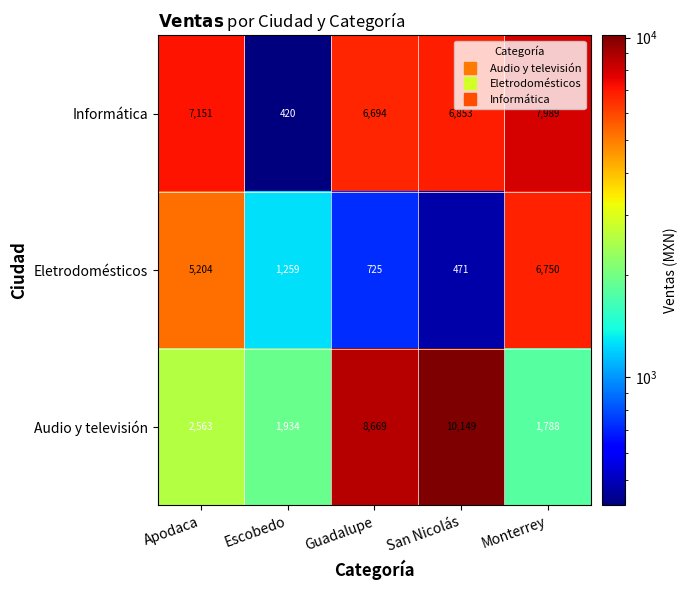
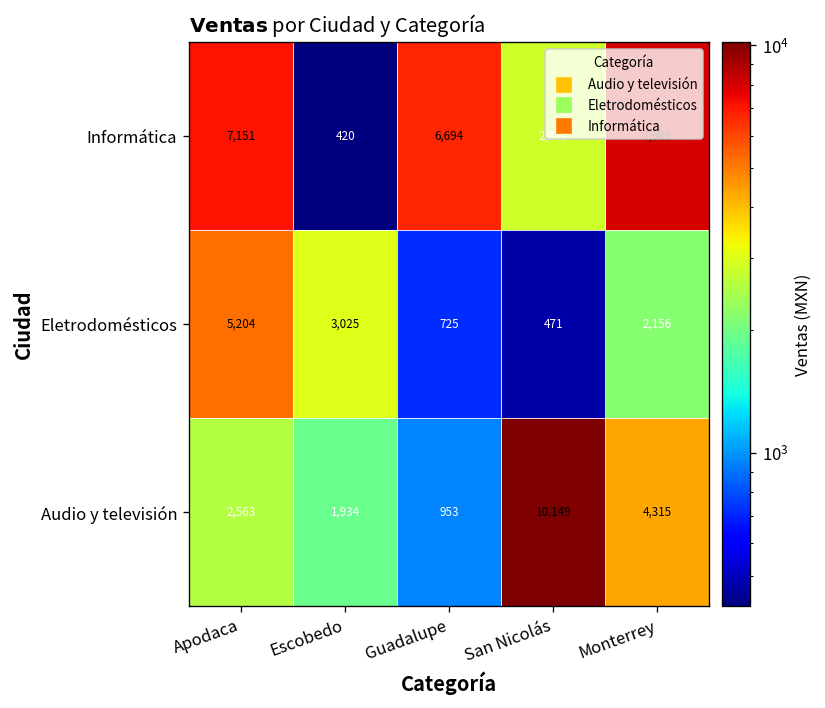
Informática, San Nicolás: 6,853 -> 2,832
Eletrodomésticos, Escobedo: 1,259 -> 3,025
Eletrodomésticos, Monterrey: 6,750 -> 2,156
Audio y televisión, Guadalupe: 8,669 -> 953
Audio y televisión, Monterrey: 1,788 -> 4,315
